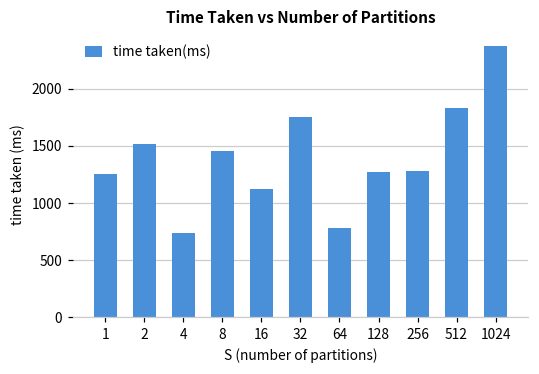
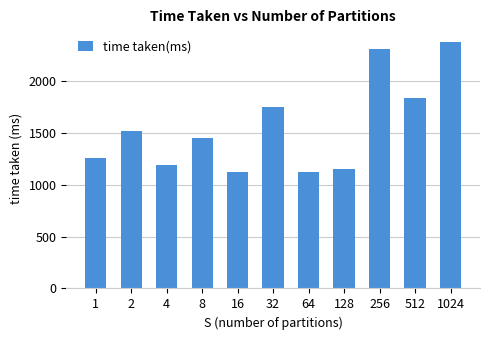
4: 730 -> 1190
64: 780 -> 1120
128: 1270 -> 1150
256: 1280 -> 2300
